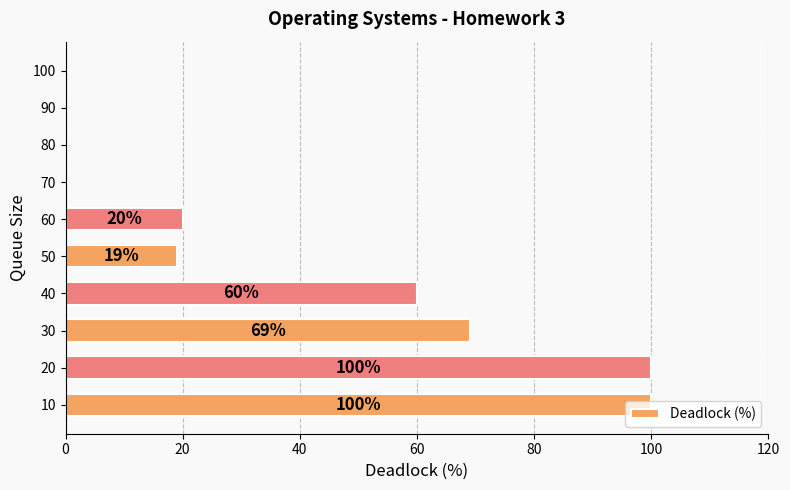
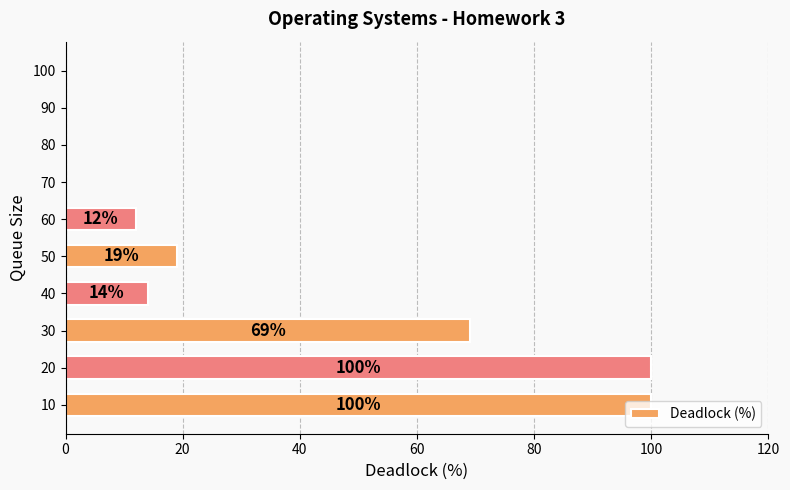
60: 20% -> 12%
40: 60% -> 14%
